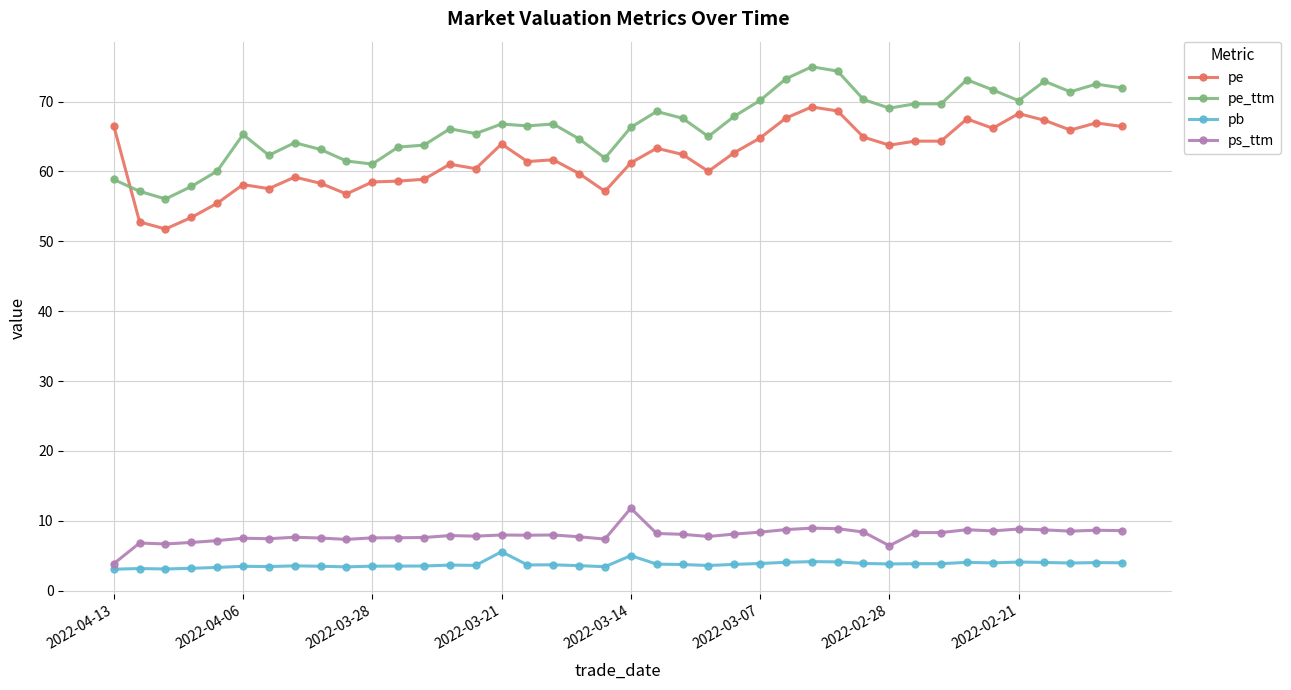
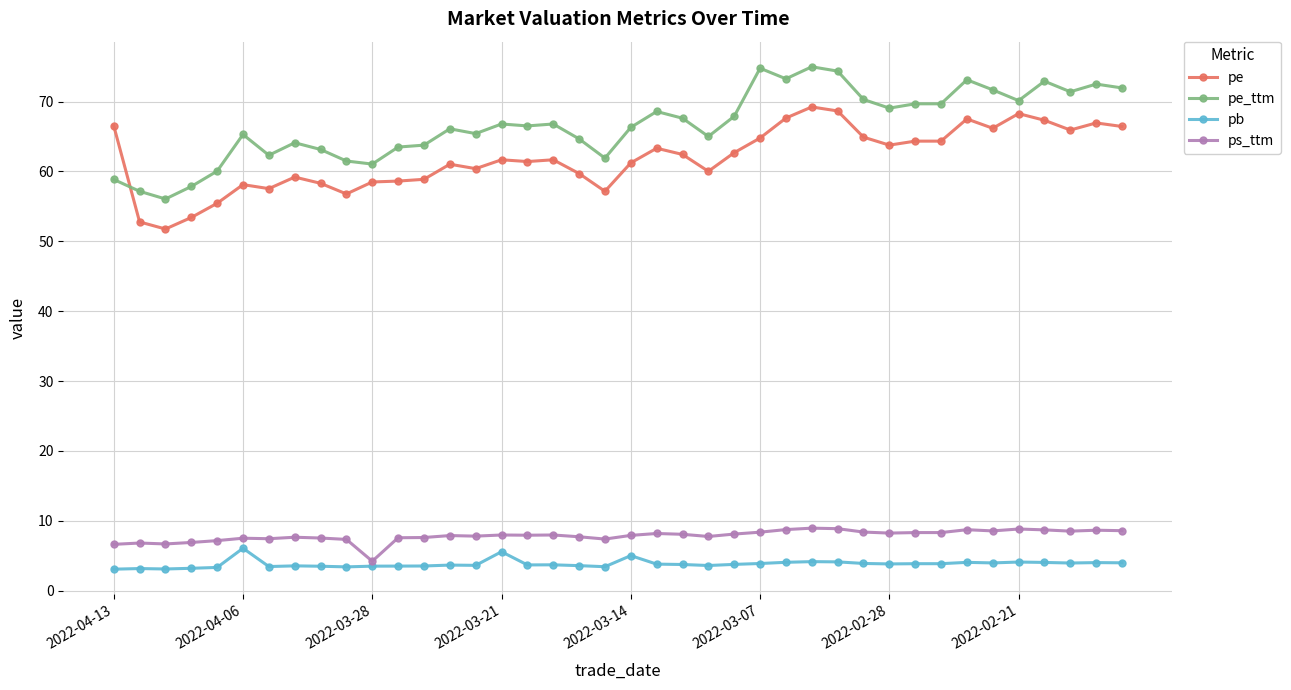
ps_ttm, 2022-04-13: 4 -> 7
pb, 2022-04-06: 3 -> 6
ps_ttm, 2022-03-28: 8 -> 4
pe, 2022-03-21: 64 -> 62
ps_ttm, 2022-03-14: 12 -> 8
pe_ttm, 2022-03-07: 70 -> 75
ps_ttm, 2022-02-28: 6 -> 8
